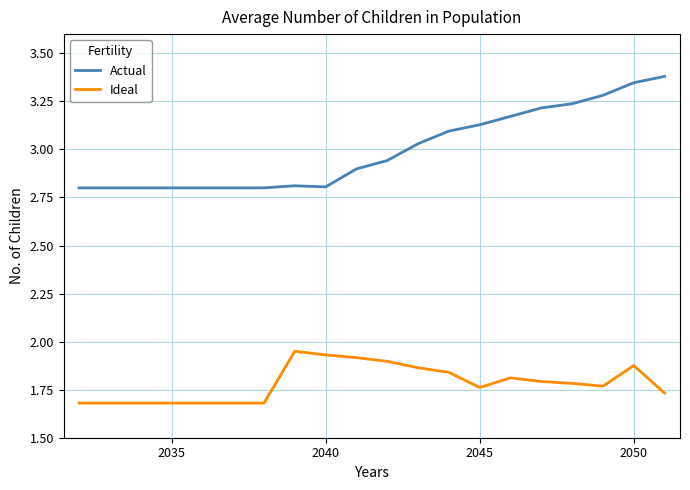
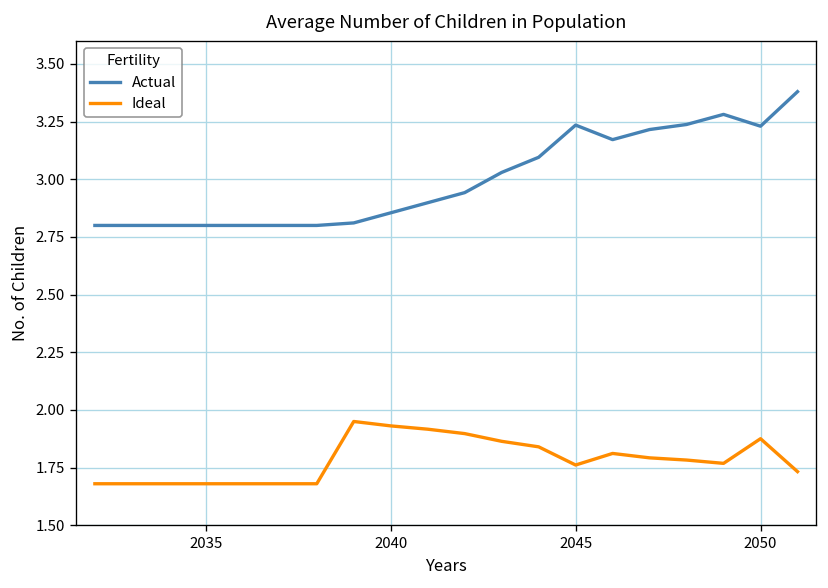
Actual, 2040: 2.81 -> 2.85
Actual, 2045: 3.13 -> 3.24
Actual, 2050: 3.35 -> 3.23
